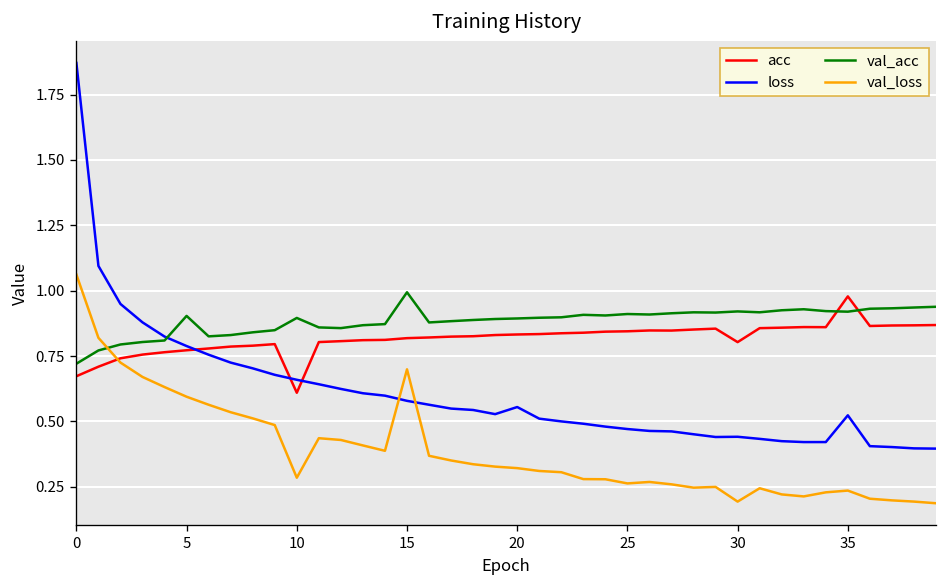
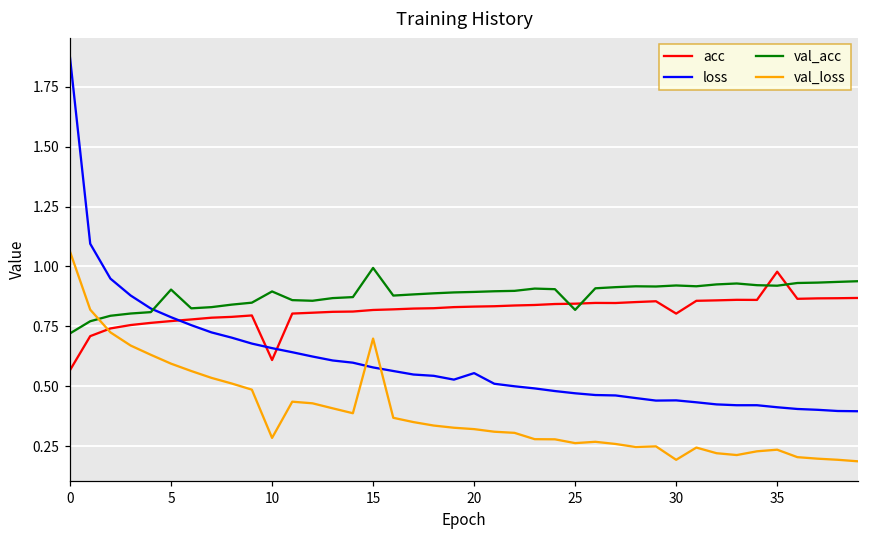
acc, 0: 0.67 -> 0.57
val_acc, 25: 0.91 -> 0.82
loss, 35: 0.52 -> 0.41
